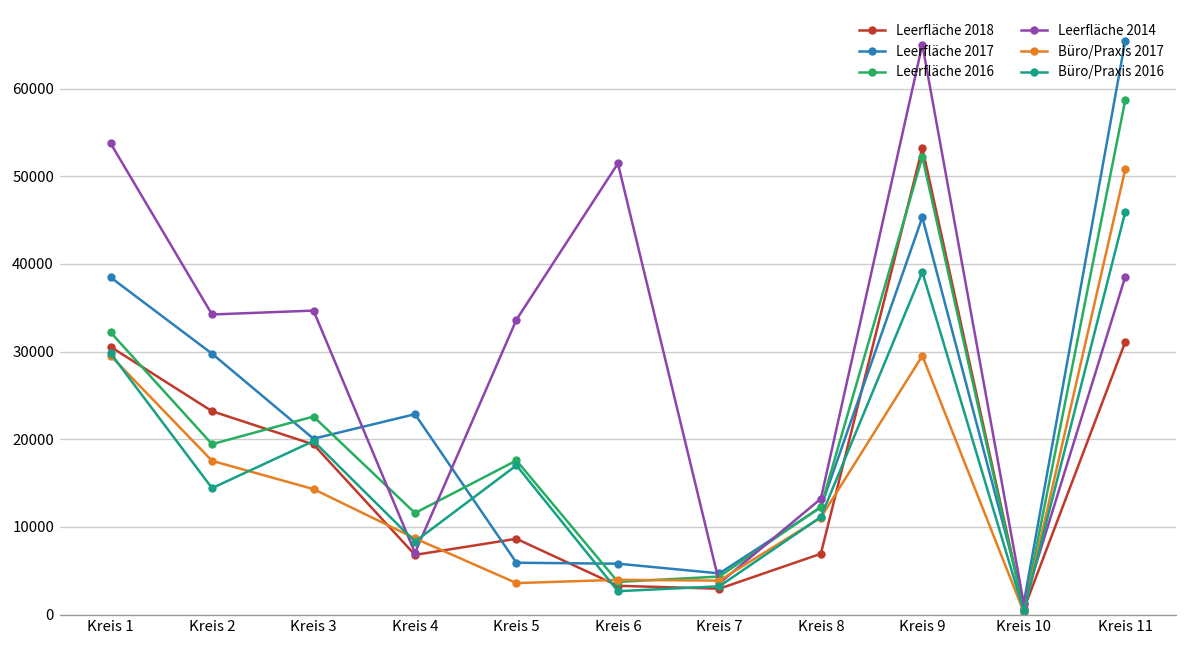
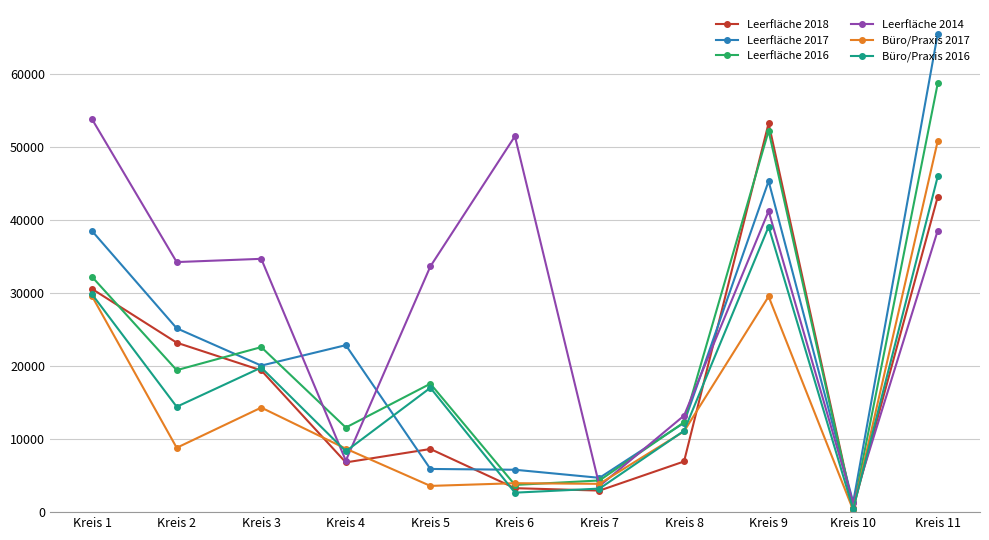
Leerfläche 2017, Kreis 2: 30000 -> 25000
Büro/Praxis 2017, Kreis 2: 18000 -> 9000
Leerfläche 2014, Kreis 9: 65000 -> 41000
Leerfläche 2018, Kreis 11: 31000 -> 43000
